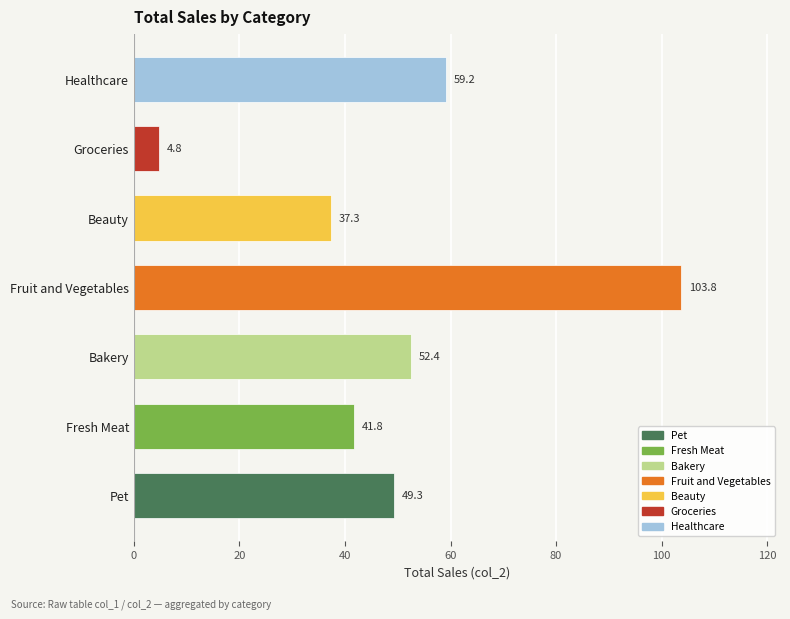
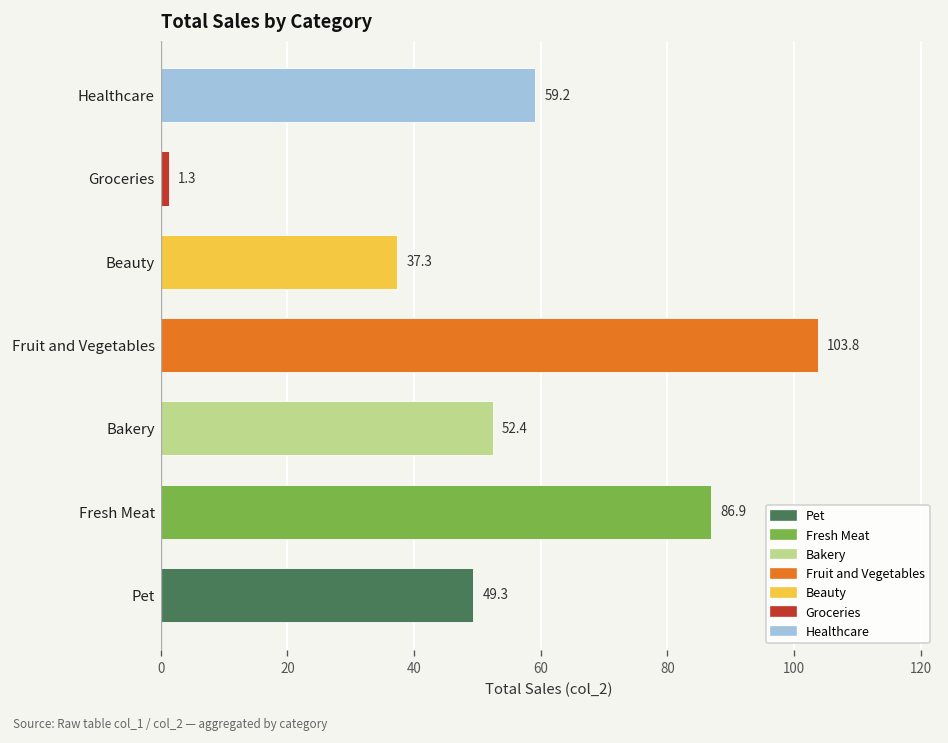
Groceries: 4.8 -> 1.3
Fresh Meat: 41.8 -> 86.9
